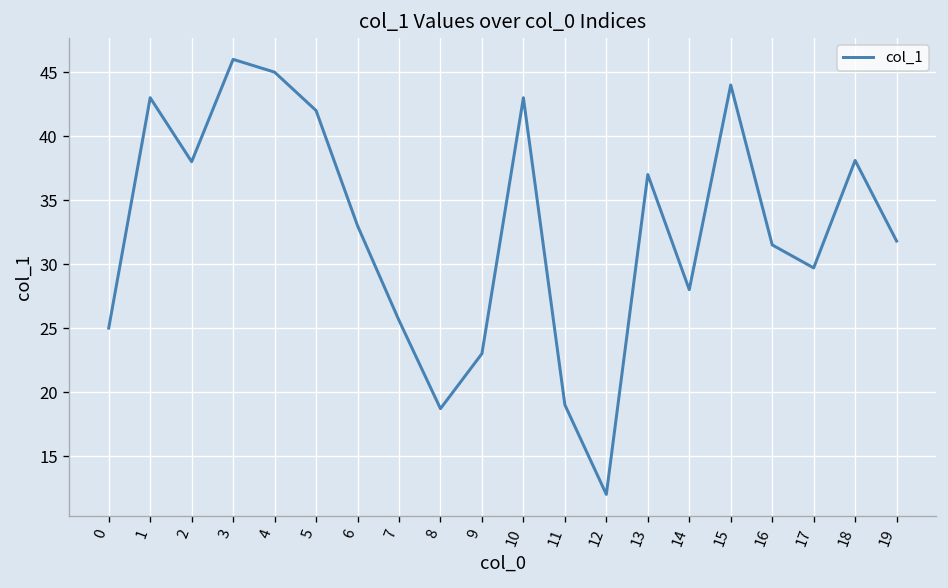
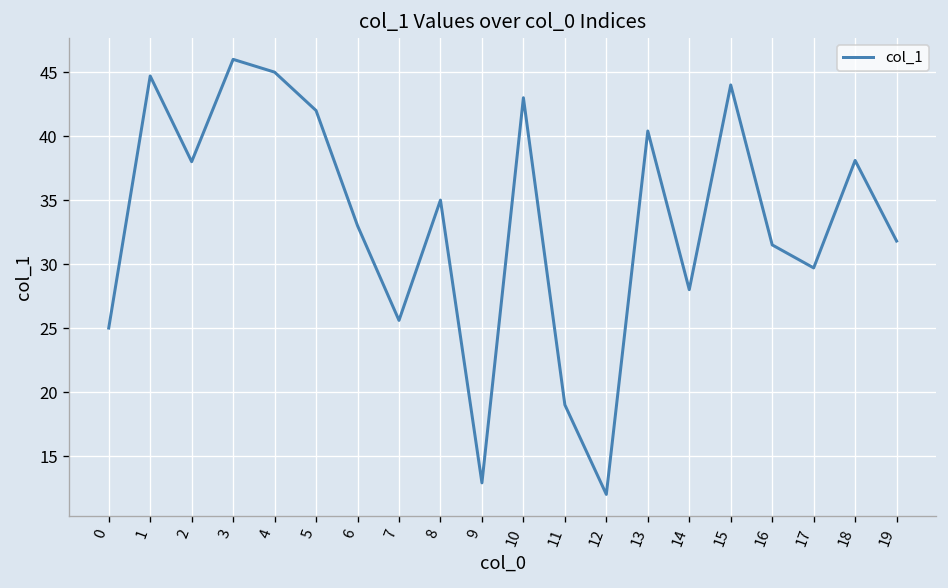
1: 43.0 -> 44.7
8: 18.7 -> 35.0
9: 23.0 -> 12.9
13: 37.0 -> 40.4
